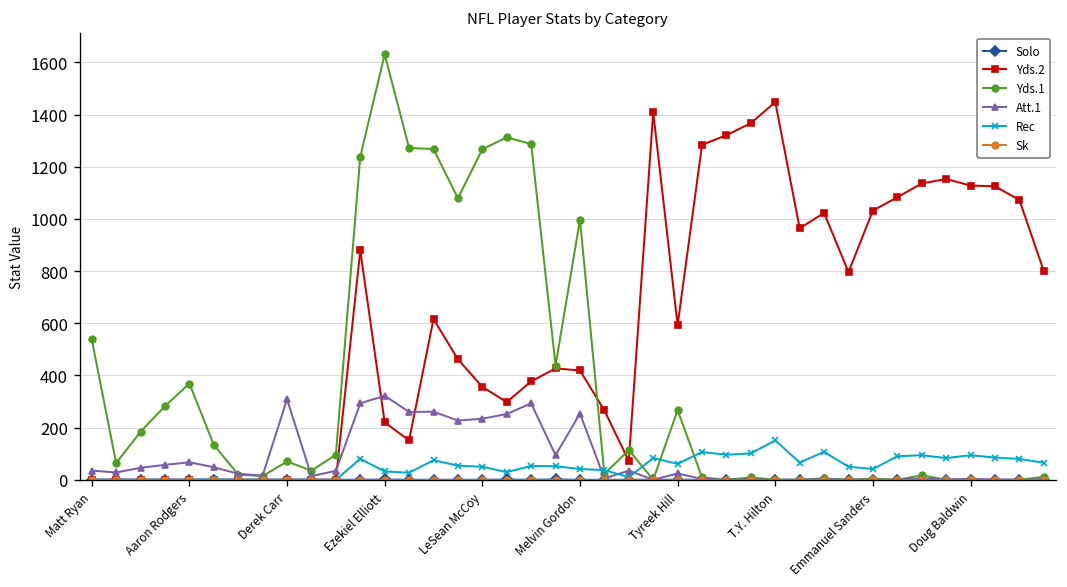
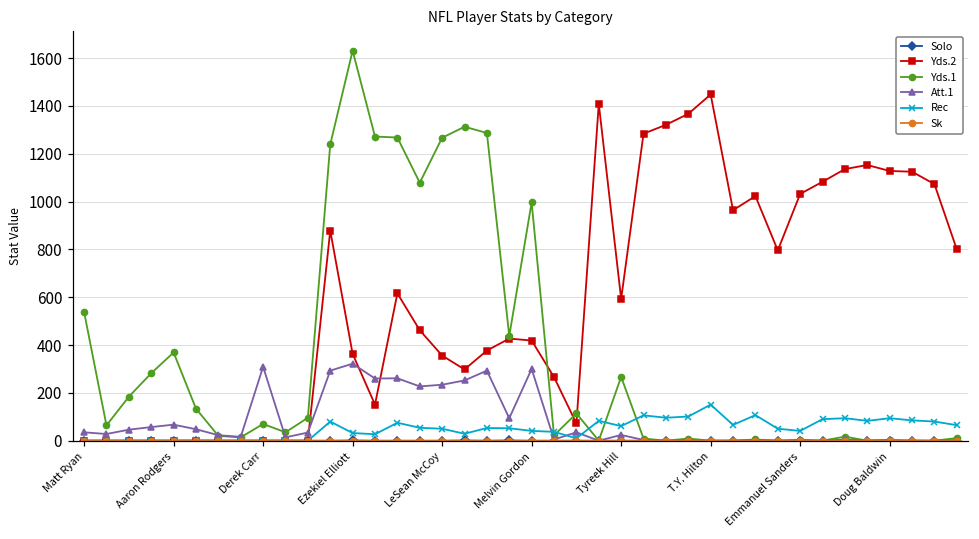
Yds.2, Ezekiel Elliott: 220 -> 360
Att.1, Melvin Gordon: 250 -> 300
